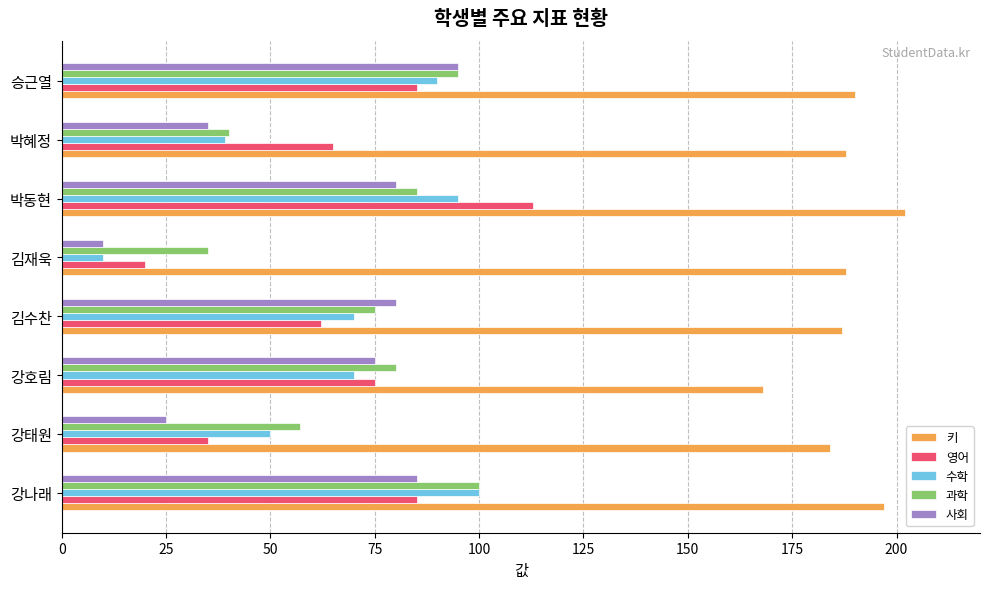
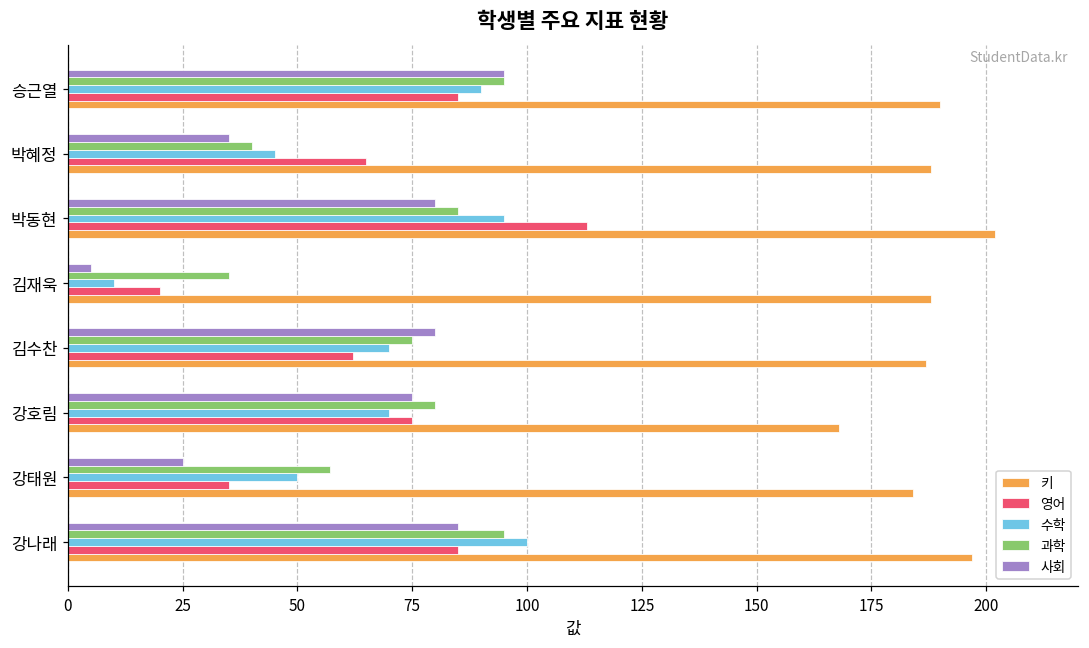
수학, 박혜정: 39 -> 45
사회, 김재욱: 10 -> 5
과학, 강나래: 100 -> 95
